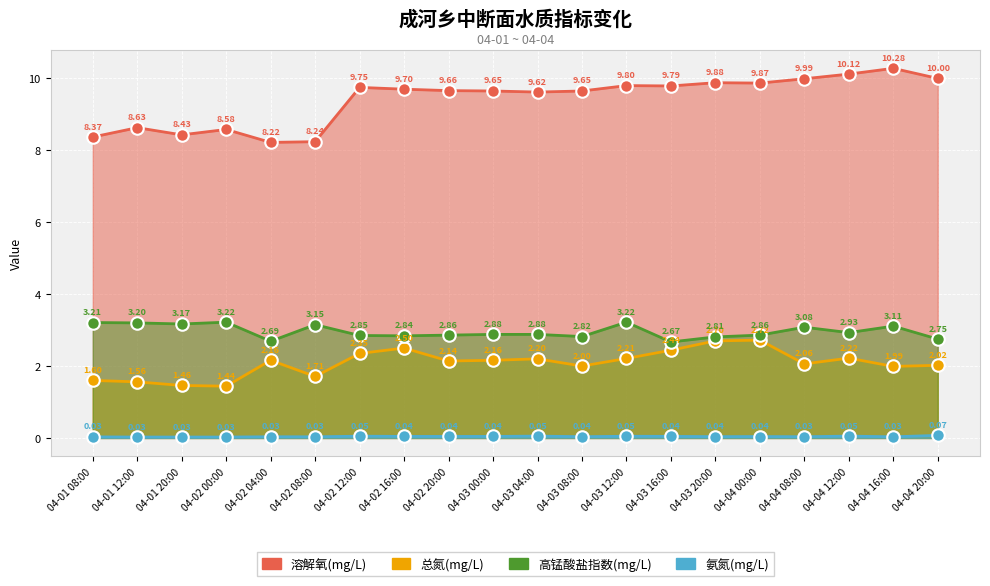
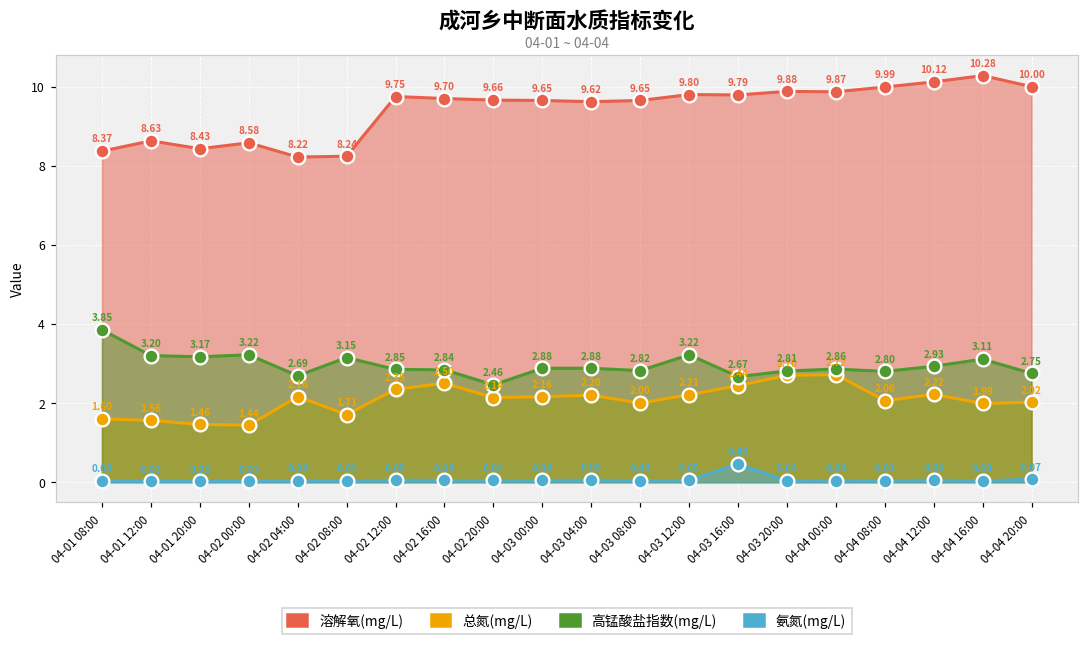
高锰酸盐指数(mg/L), 04-01 08:00: 3.21 -> 3.85
高锰酸盐指数(mg/L), 04-02 20:00: 2.86 -> 2.46
氨氮(mg/L), 04-03 16:00: 0.04 -> 0.46
高锰酸盐指数(mg/L), 04-04 08:00: 3.08 -> 2.80
